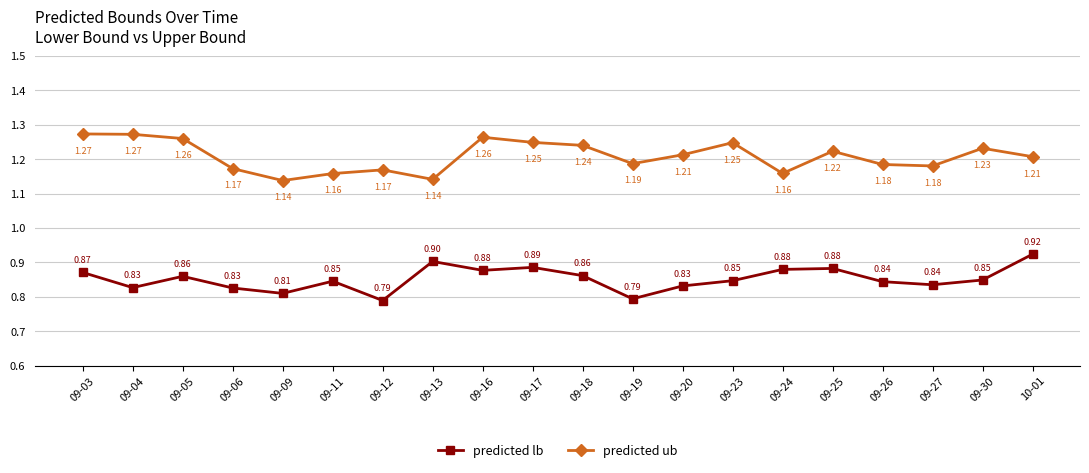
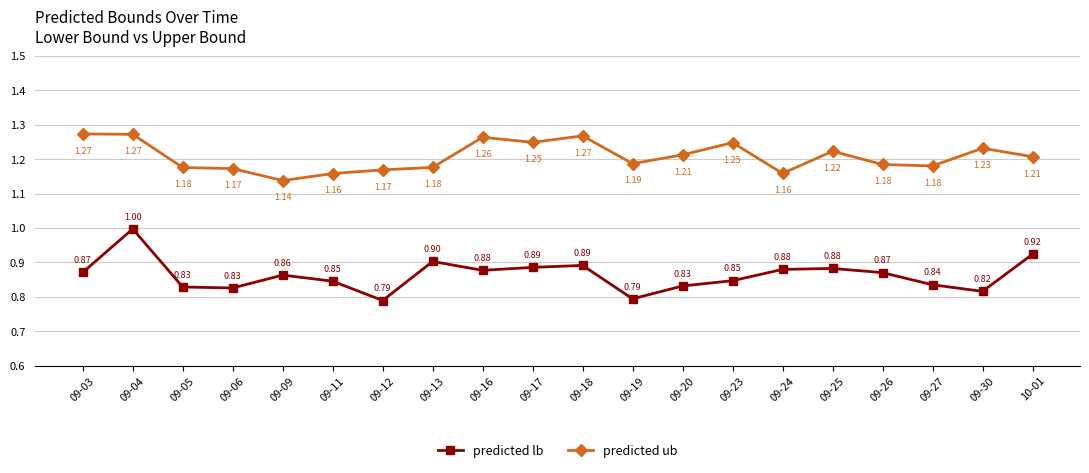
predicted lb, 09-04: 0.83 -> 1.00
predicted lb, 09-05: 0.86 -> 0.83
predicted ub, 09-05: 1.26 -> 1.18
predicted lb, 09-09: 0.81 -> 0.86
predicted ub, 09-13: 1.14 -> 1.18
predicted lb, 09-18: 0.86 -> 0.89
predicted ub, 09-18: 1.24 -> 1.27
predicted lb, 09-26: 0.84 -> 0.87
predicted lb, 09-30: 0.85 -> 0.82
